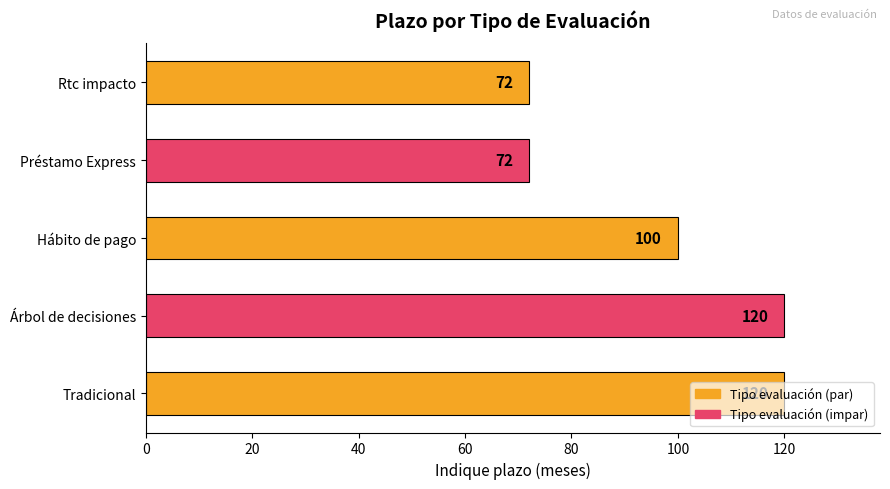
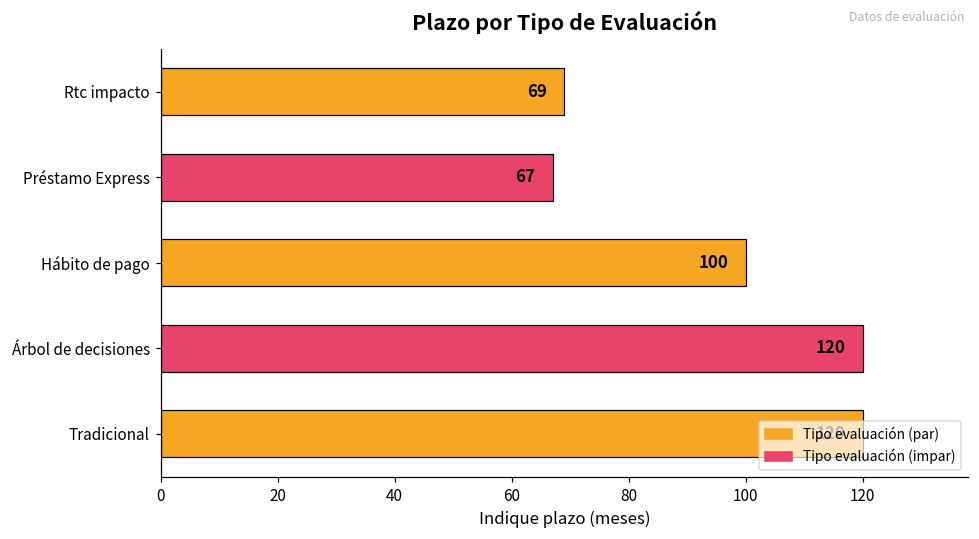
Rtc impacto: 72 -> 69
Préstamo Express: 72 -> 67
